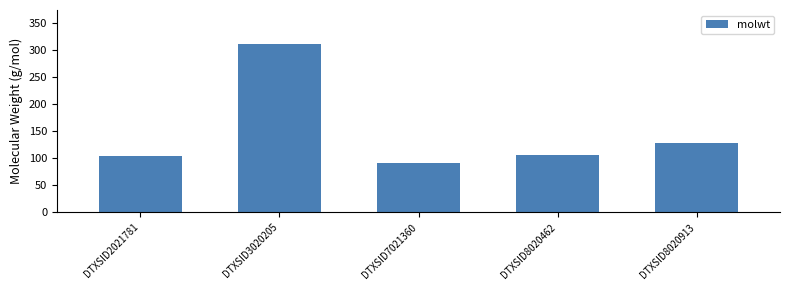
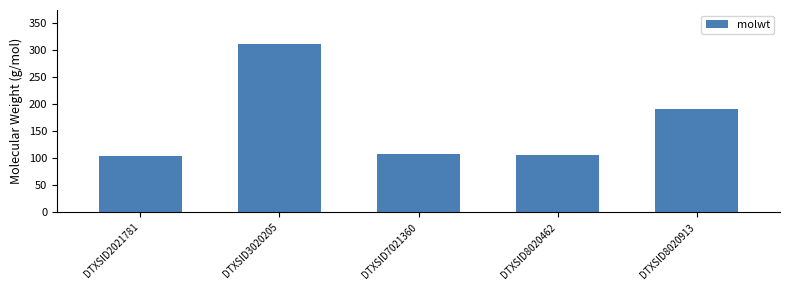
DTXSID7021360: 90 -> 110
DTXSID8020913: 130 -> 190
